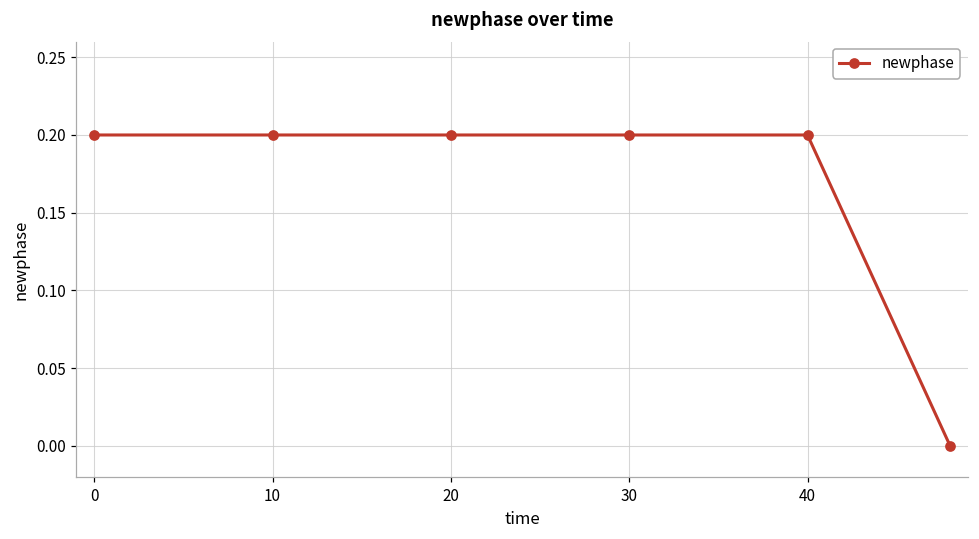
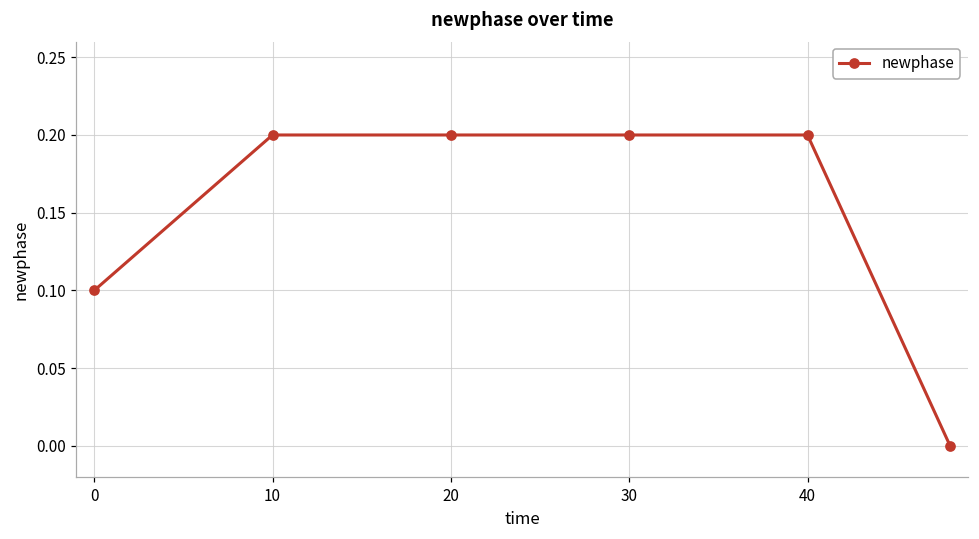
0: 0.2 -> 0.1
